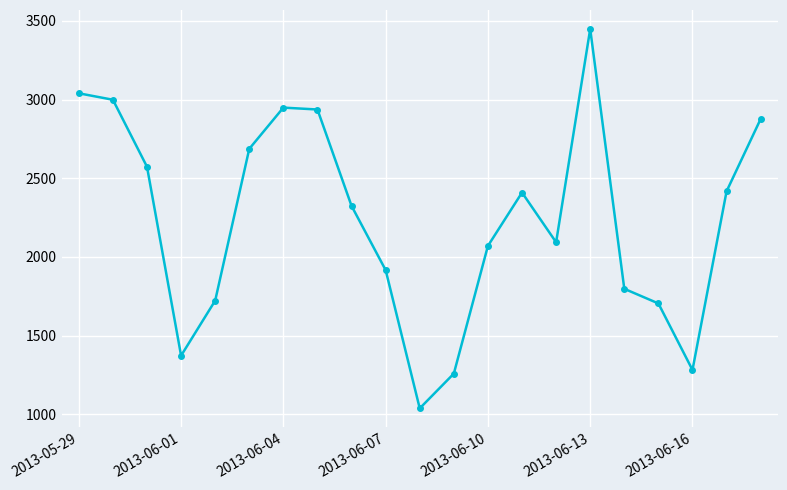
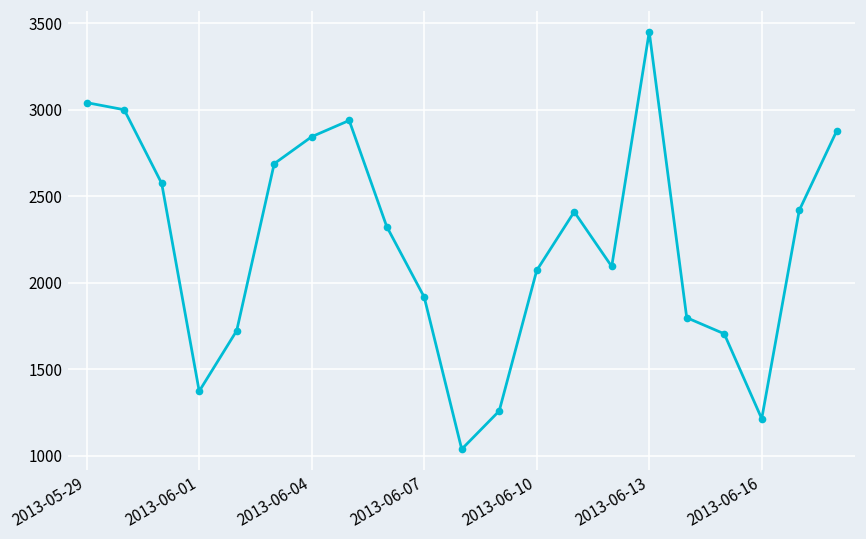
2013-06-04: 2950 -> 2840
2013-06-16: 1280 -> 1210
